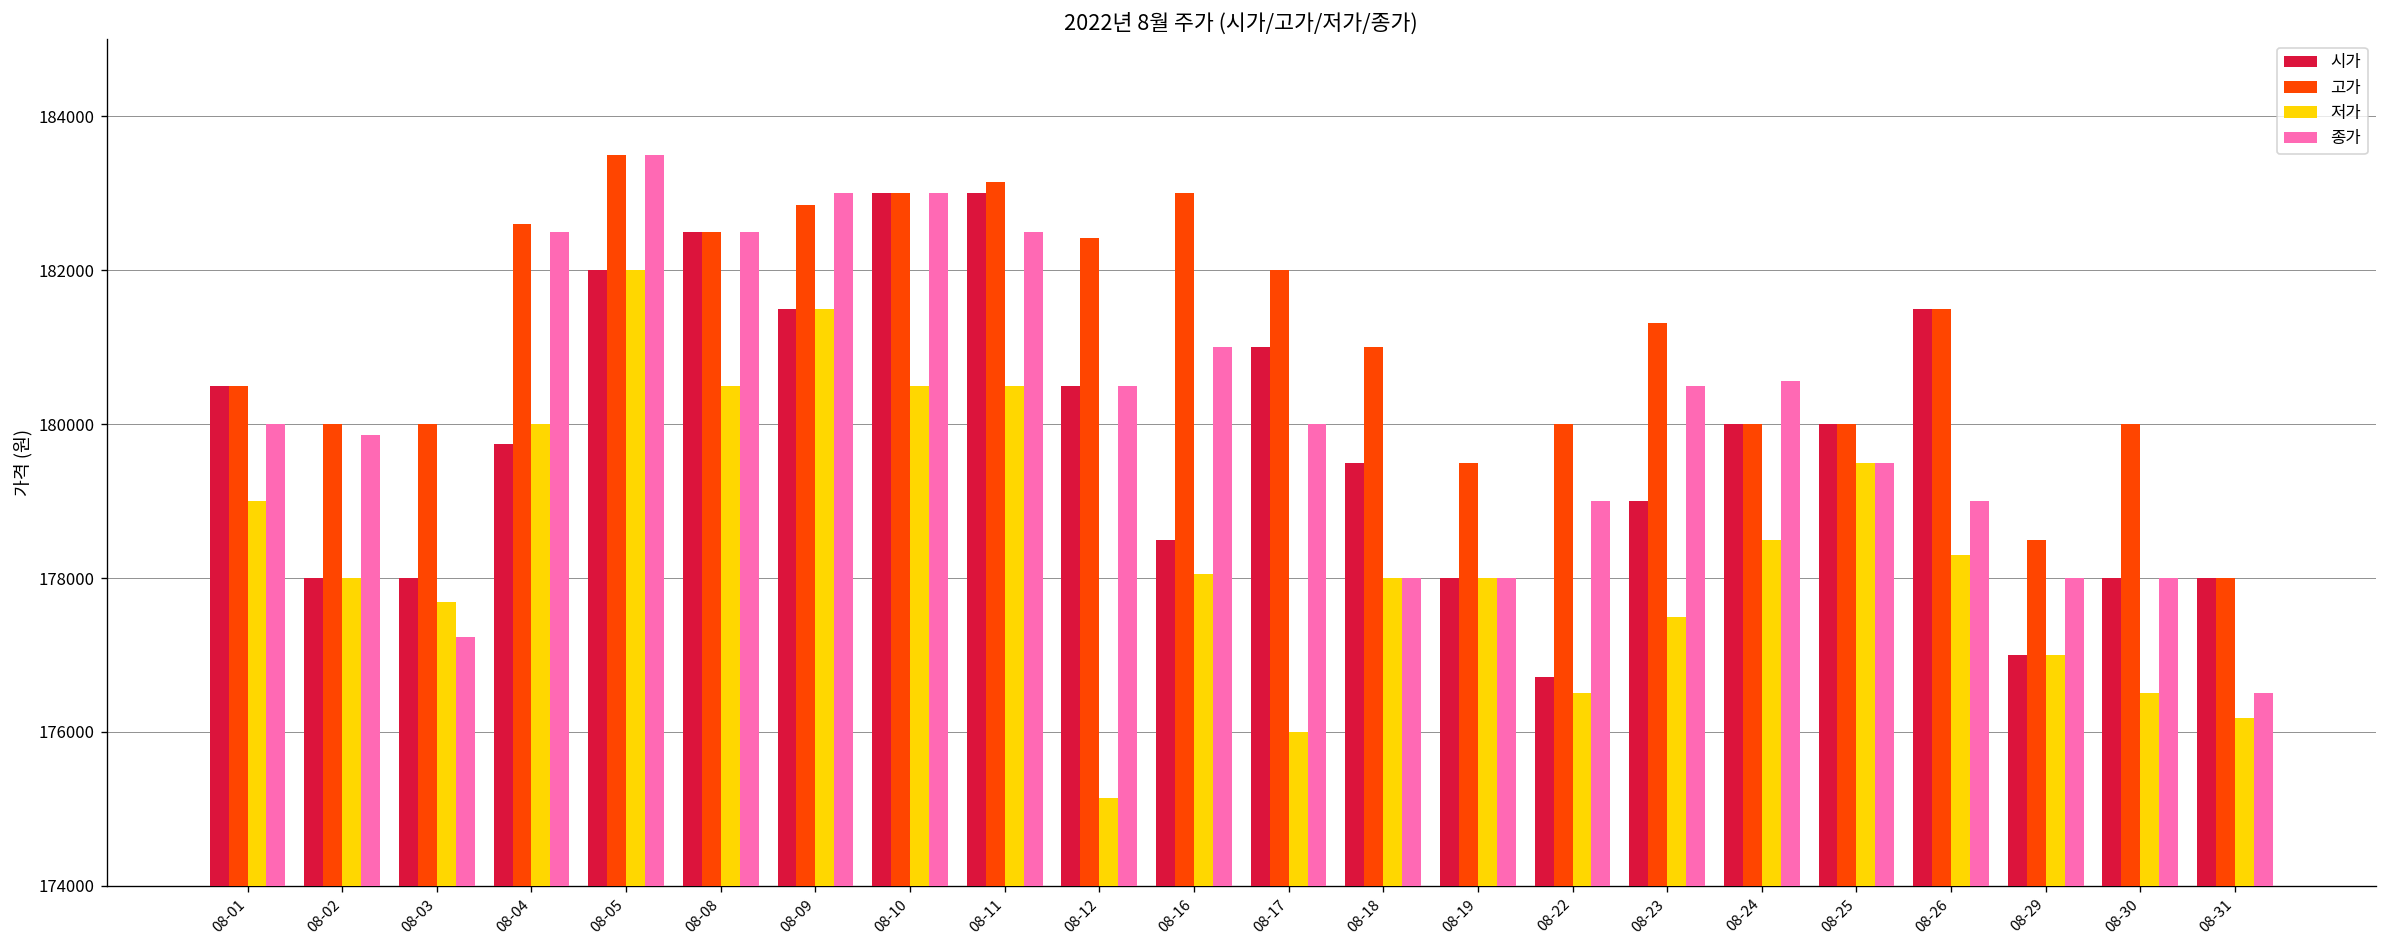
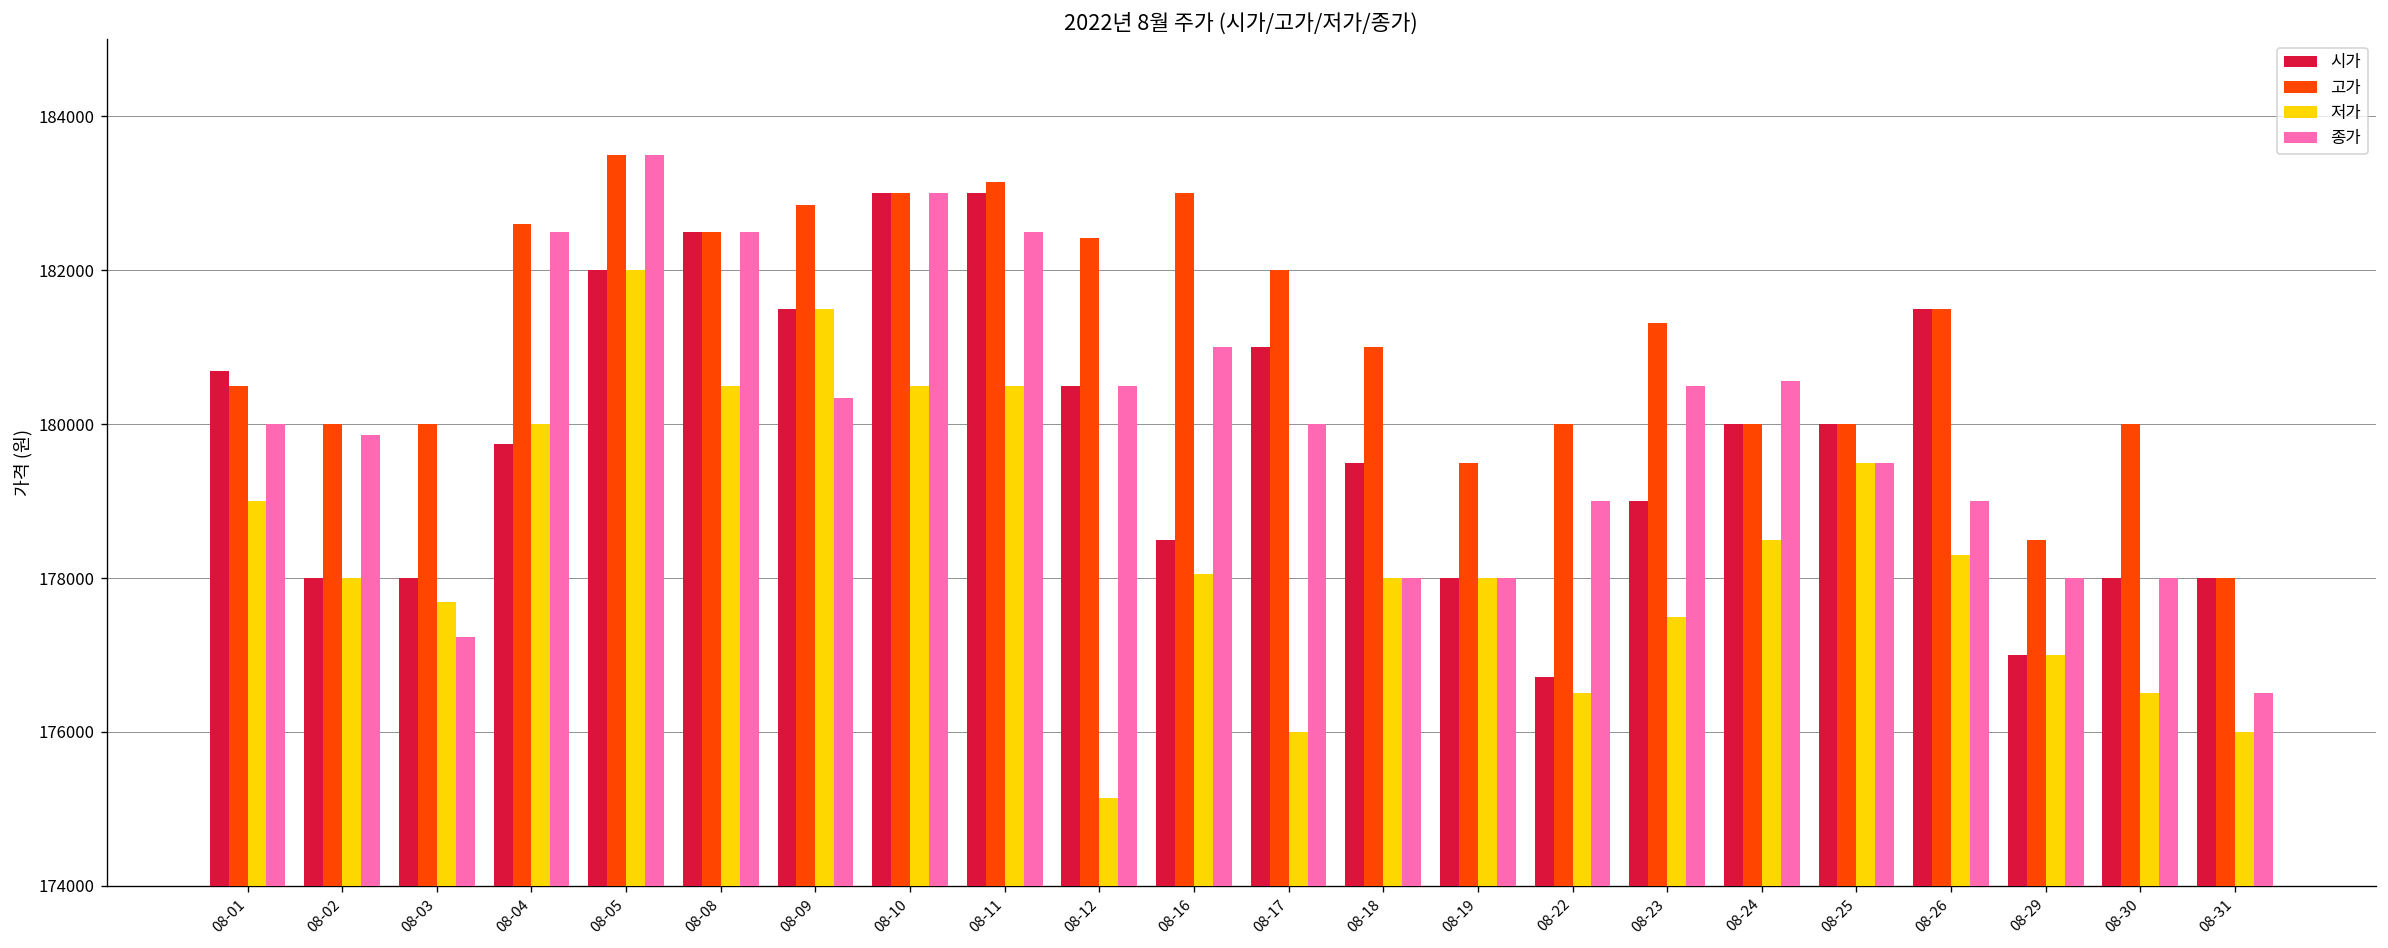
시가, 08-01: 180500 -> 180700
종가, 08-09: 183000 -> 180300
저가, 08-31: 176200 -> 176000
